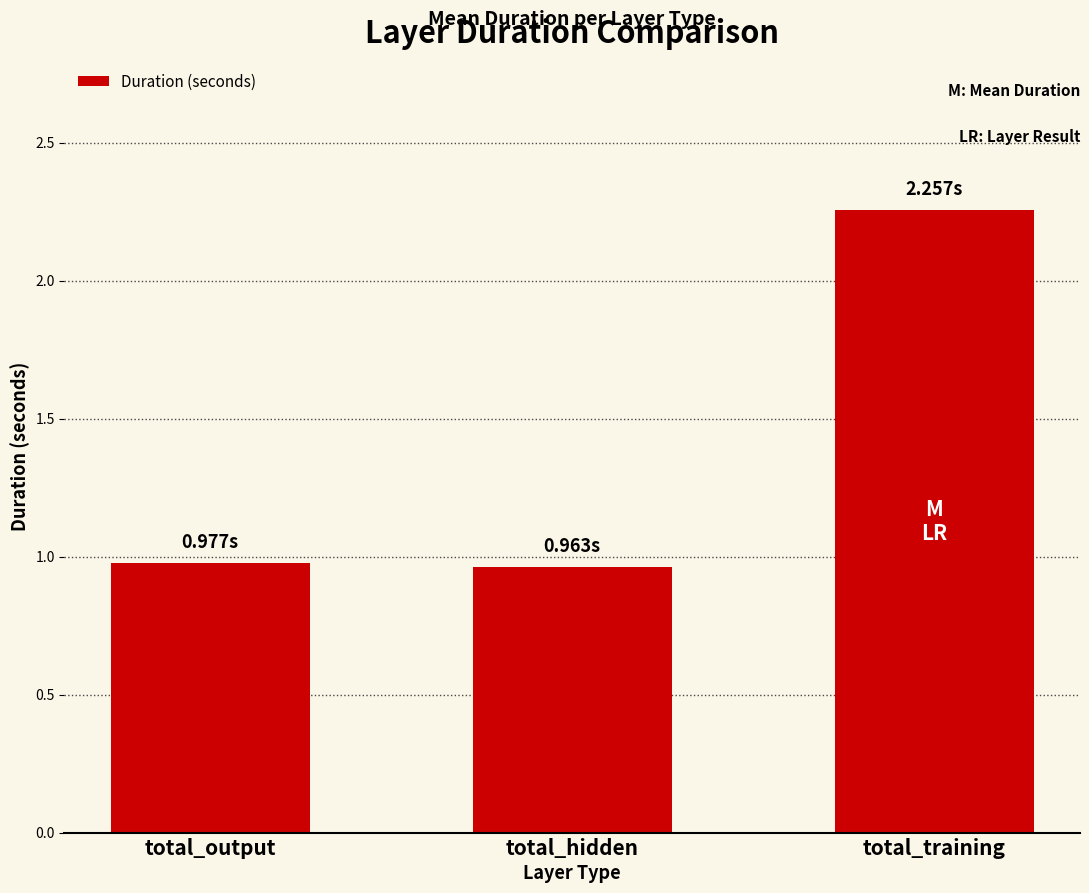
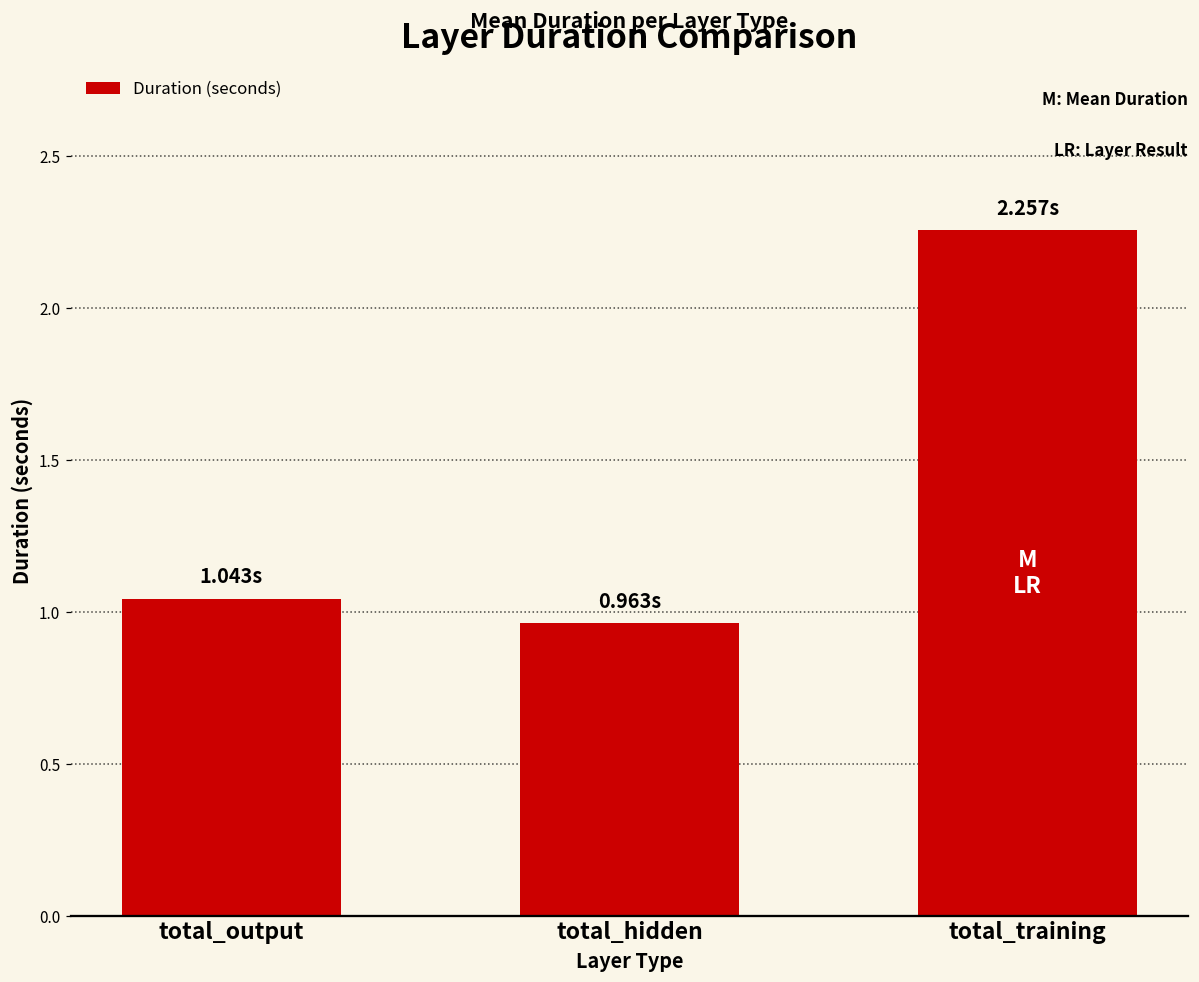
total_output: 0.977s -> 1.043s
